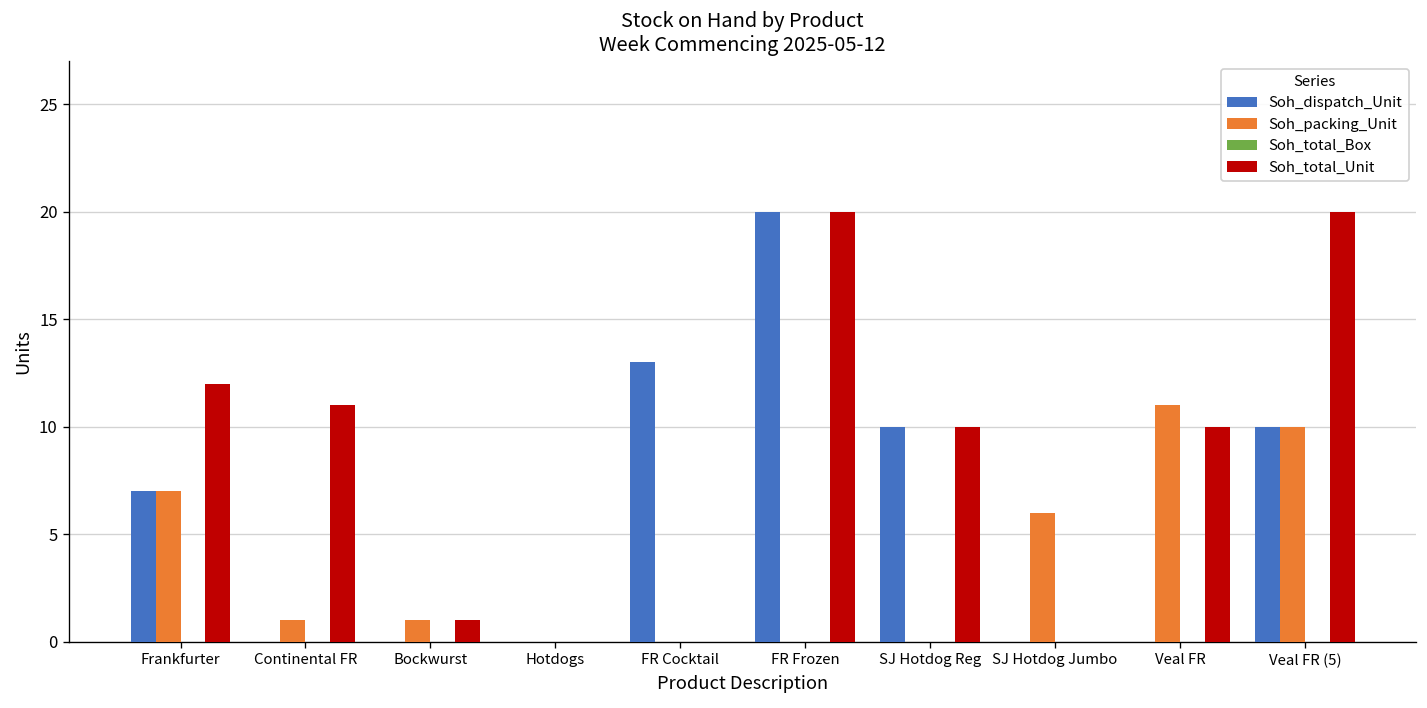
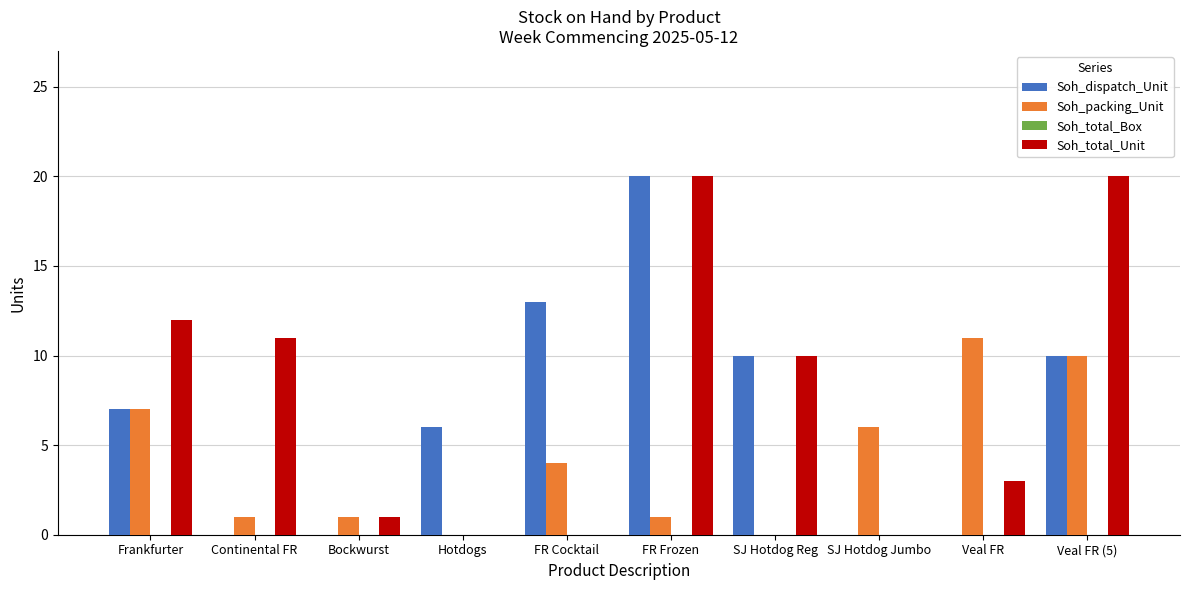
Soh_dispatch_Unit, Hotdogs: 0 -> 6
Soh_packing_Unit, FR Cocktail: 0 -> 4
Soh_packing_Unit, FR Frozen: 0 -> 1
Soh_total_Unit, Veal FR: 10 -> 3
